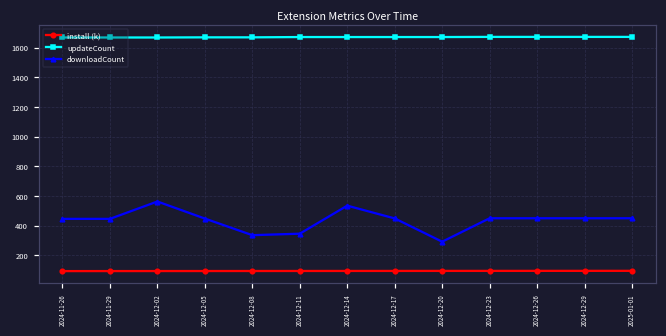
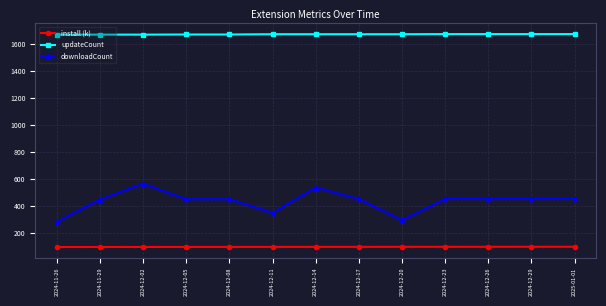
downloadCount, 2024-11-26: 450 -> 280
downloadCount, 2024-12-08: 340 -> 450
